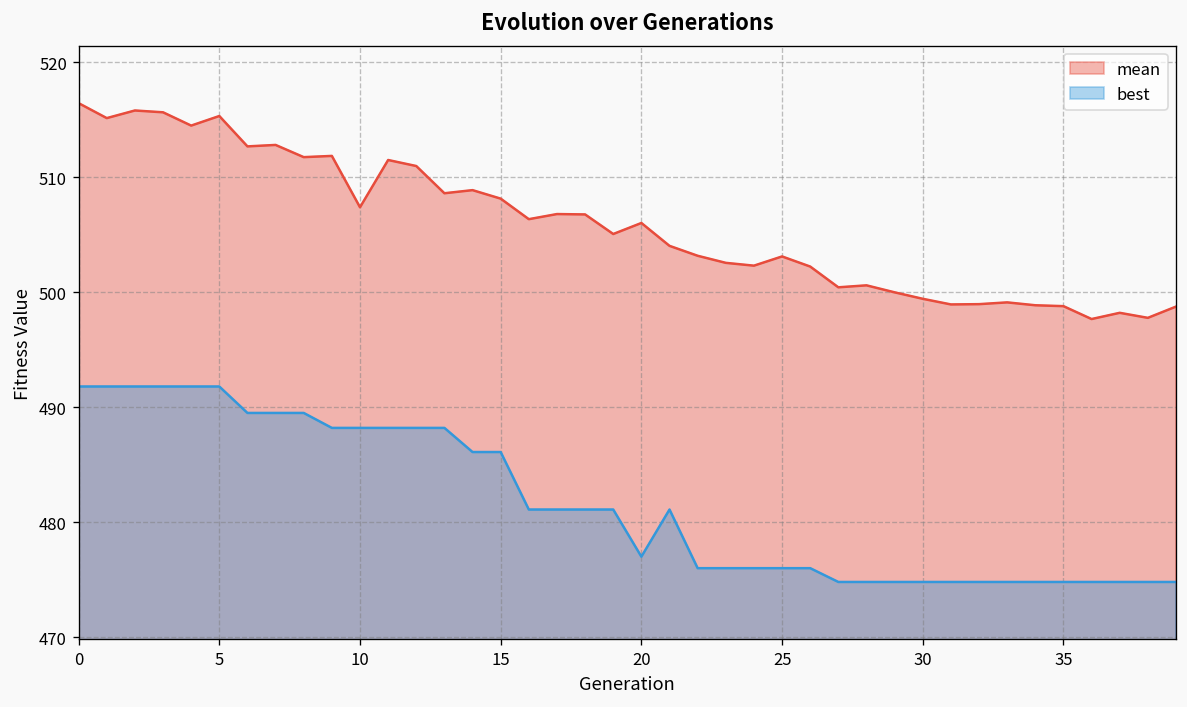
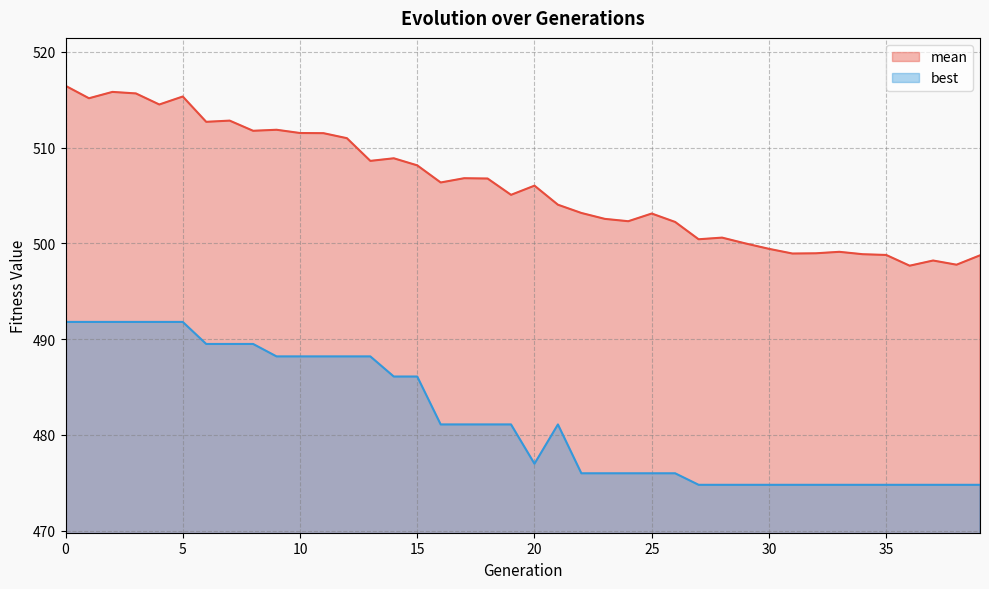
mean, 10: 507 -> 512
